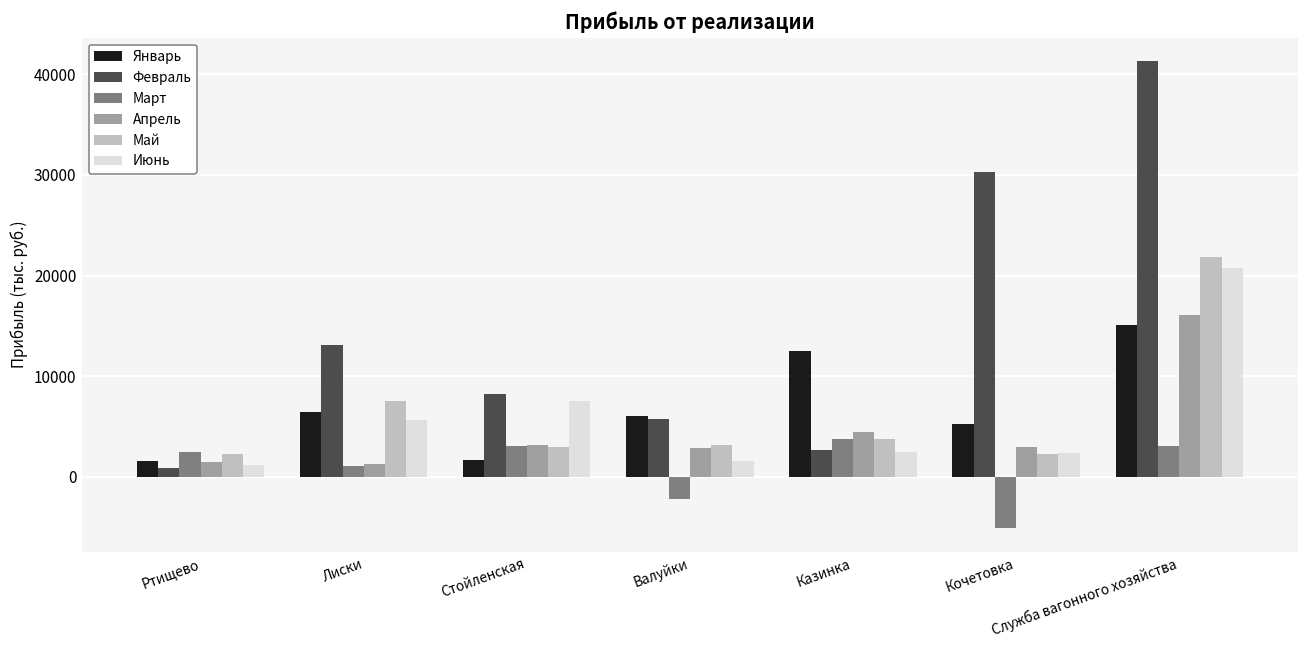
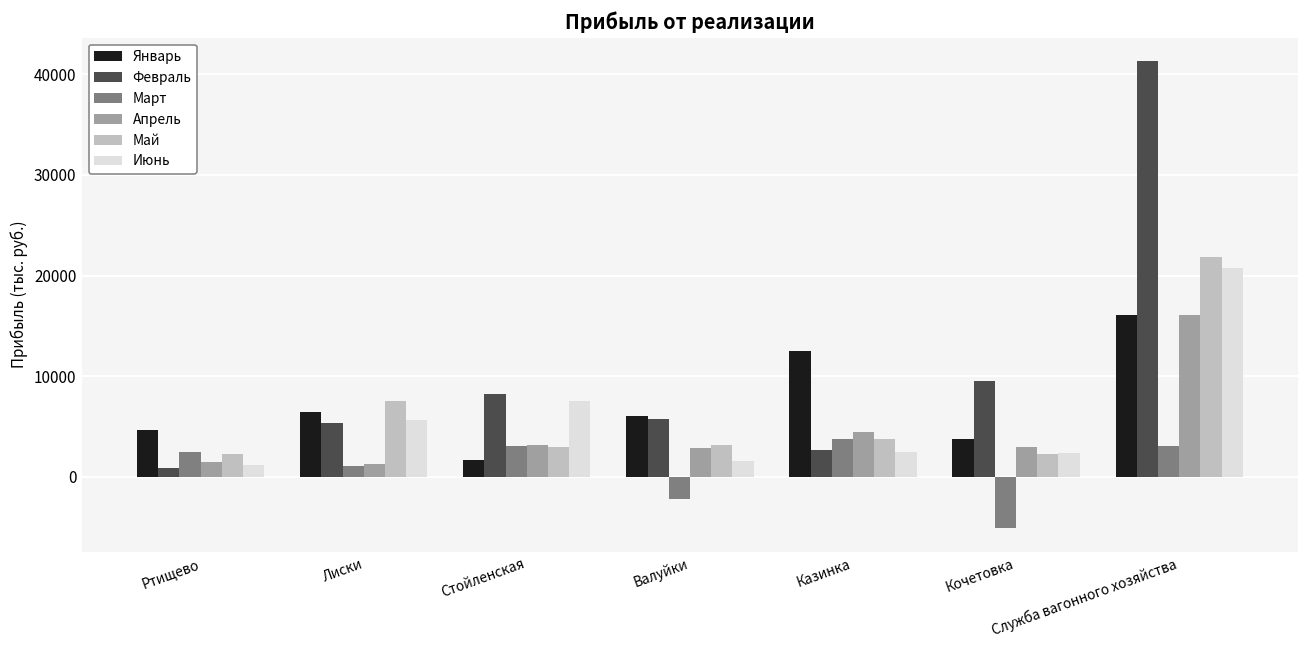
Январь, Ртищево: 2000 -> 5000
Февраль, Лиски: 13000 -> 5000
Январь, Кочетовка: 5000 -> 4000
Февраль, Кочетовка: 30000 -> 9000
Январь, Служба вагонного хозяйства: 15000 -> 16000
